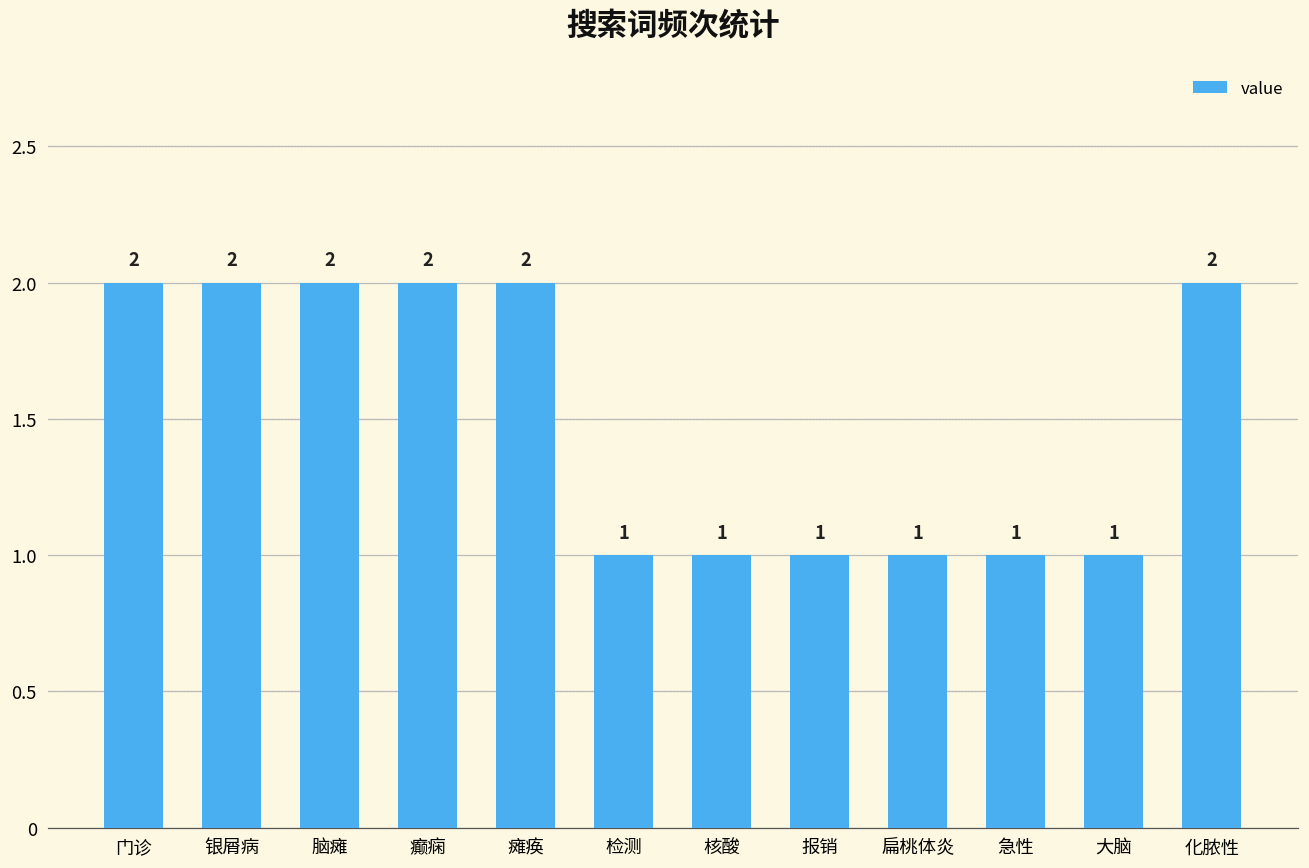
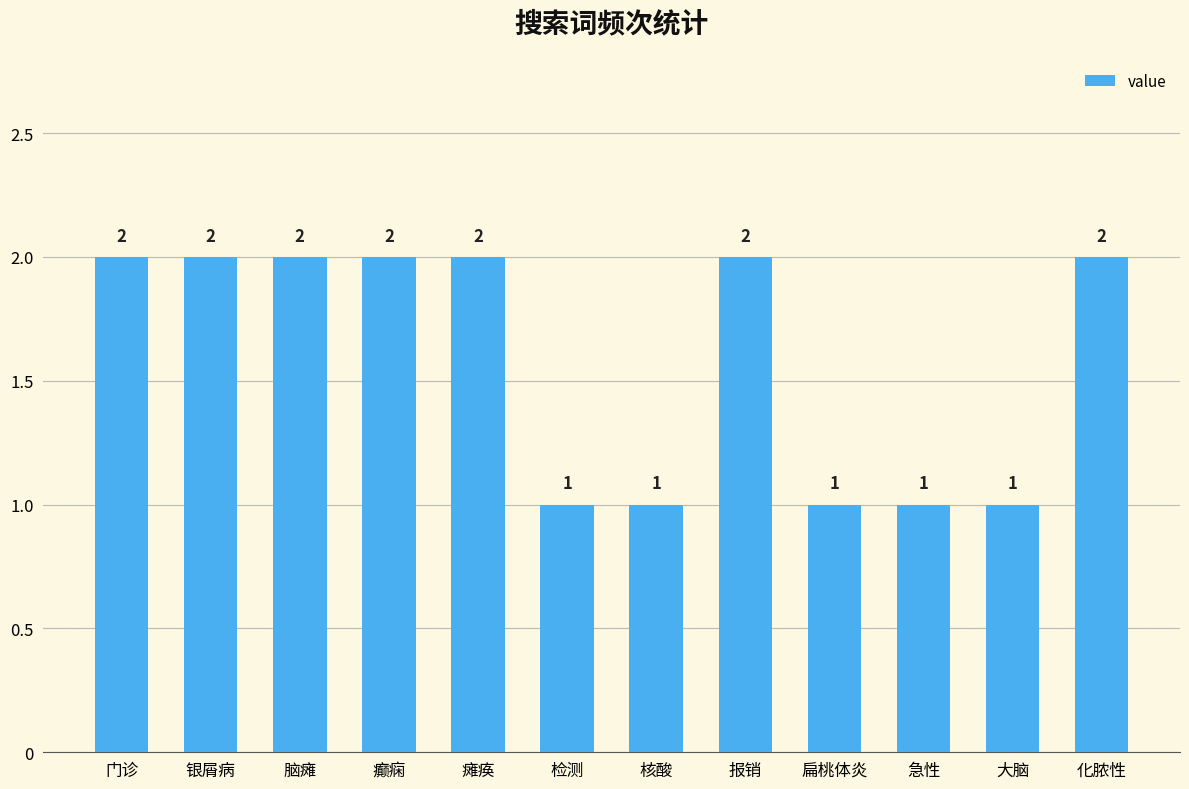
报销: 1 -> 2
